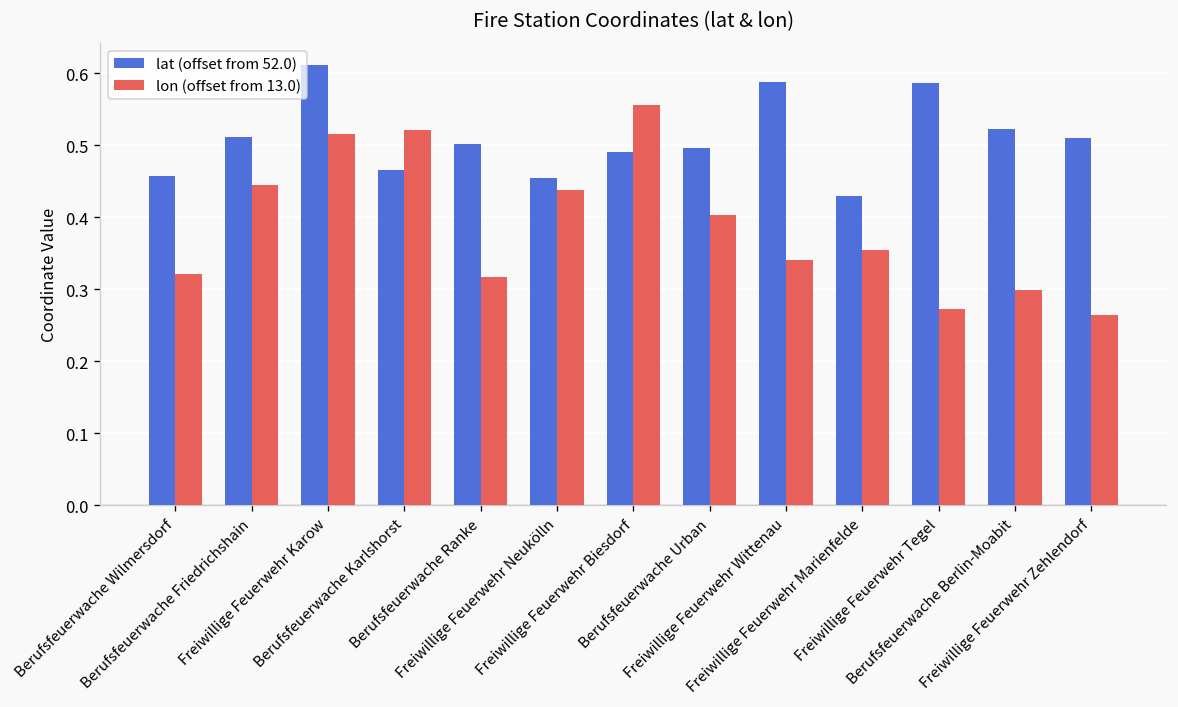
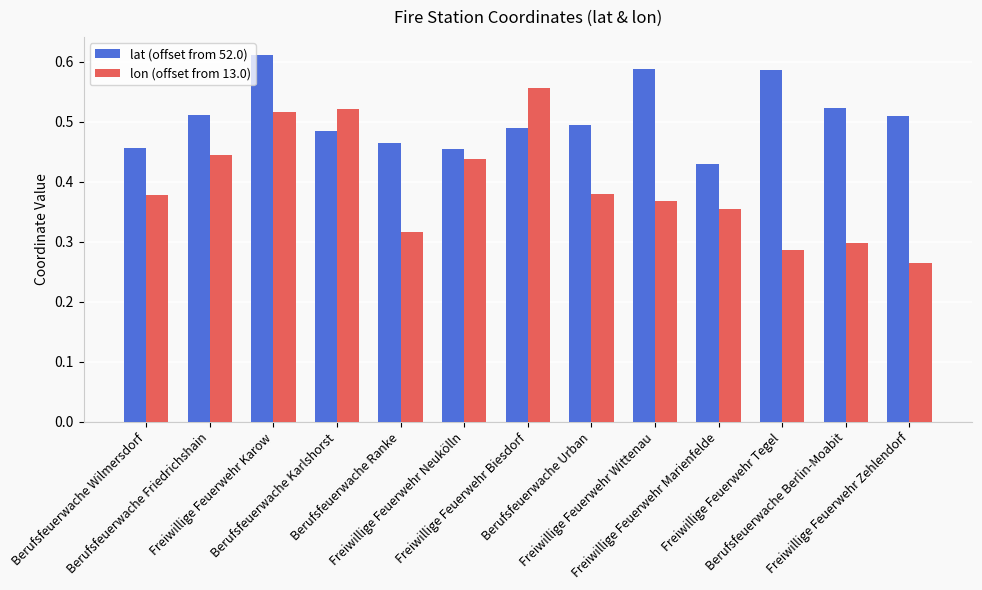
lon (offset from 13.0), Berufsfeuerwache Wilmersdorf: 0.32 -> 0.38
lat (offset from 52.0), Berufsfeuerwache Karlshorst: 0.47 -> 0.48
lat (offset from 52.0), Berufsfeuerwache Ranke: 0.50 -> 0.46
lon (offset from 13.0), Berufsfeuerwache Urban: 0.40 -> 0.38
lon (offset from 13.0), Freiwillige Feuerwehr Wittenau: 0.34 -> 0.37
lon (offset from 13.0), Freiwillige Feuerwehr Tegel: 0.27 -> 0.29
